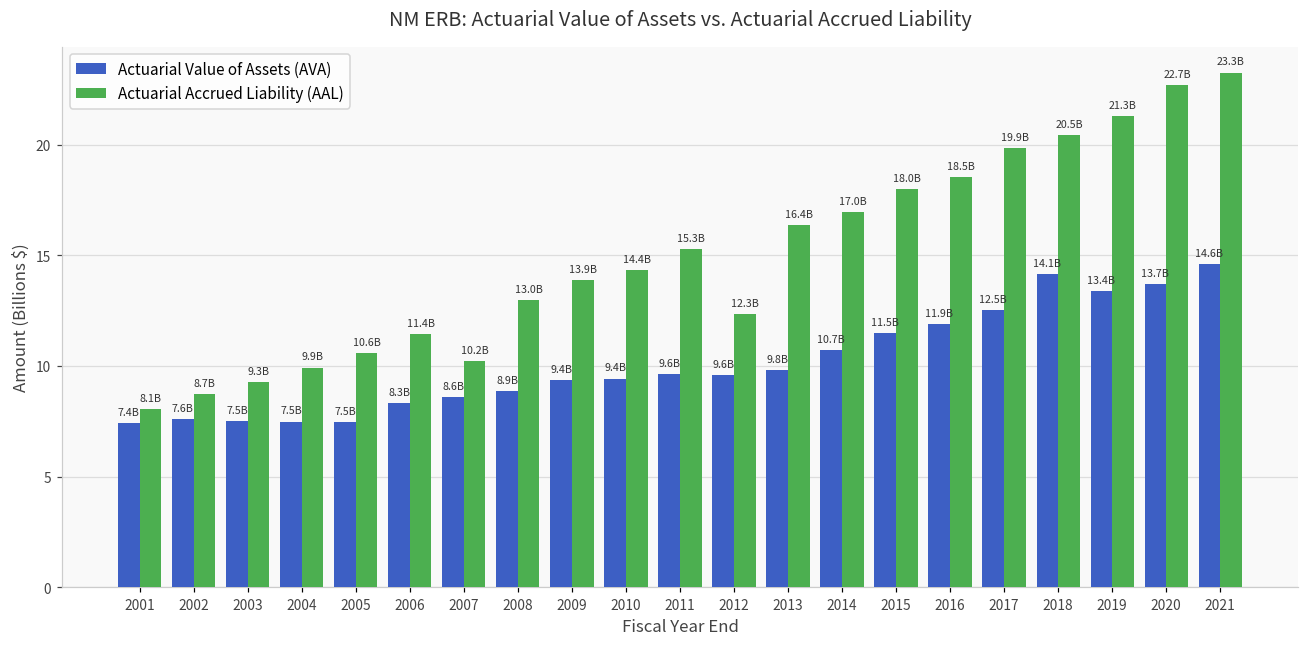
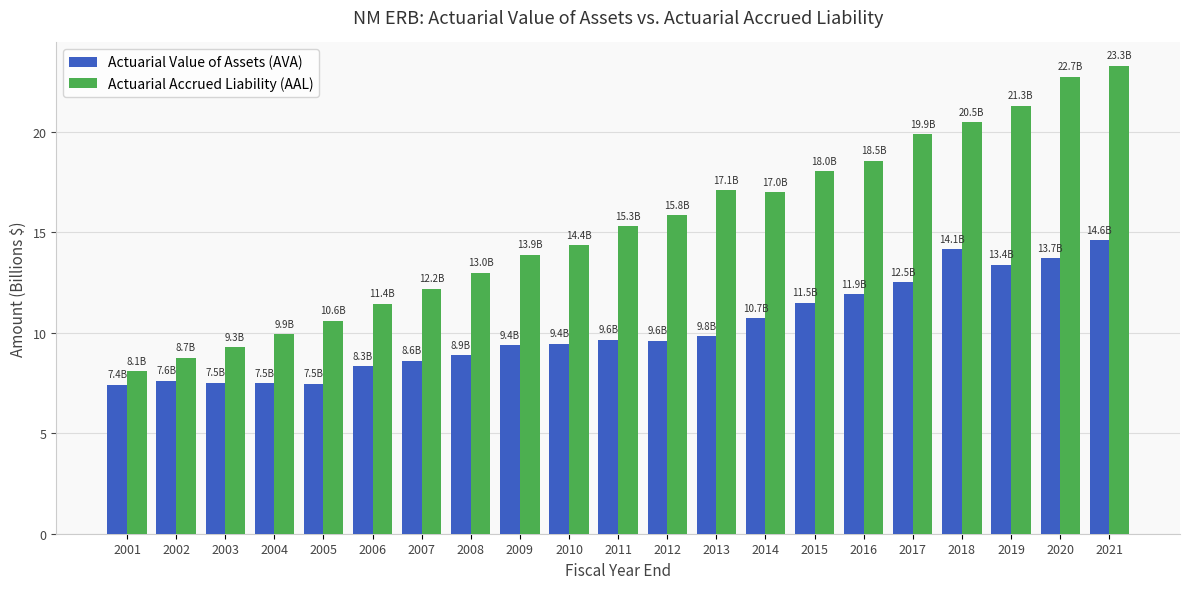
Actuarial Accrued Liability (AAL), 2007: 10.2B -> 12.2B
Actuarial Accrued Liability (AAL), 2012: 12.3B -> 15.8B
Actuarial Accrued Liability (AAL), 2013: 16.4B -> 17.1B
